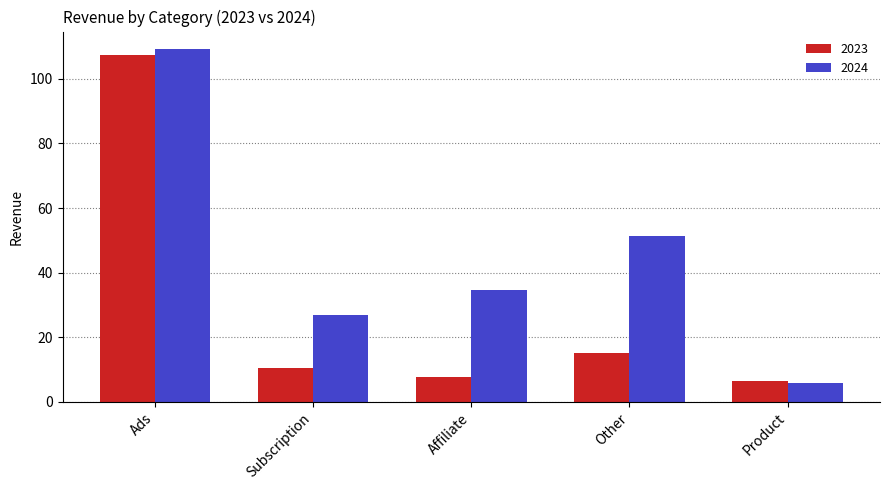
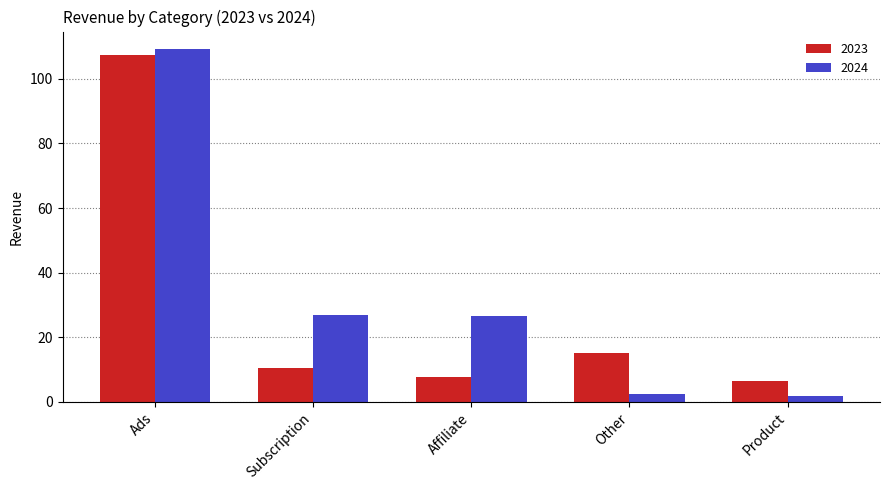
2024, Affiliate: 35 -> 27
2024, Other: 51 -> 2
2024, Product: 6 -> 2
